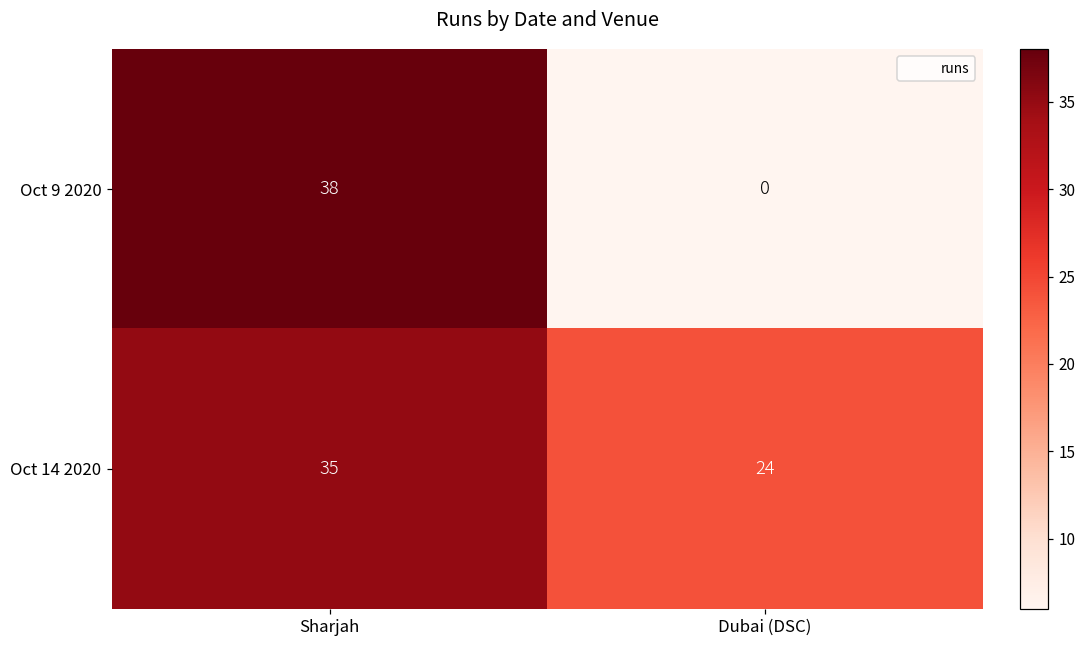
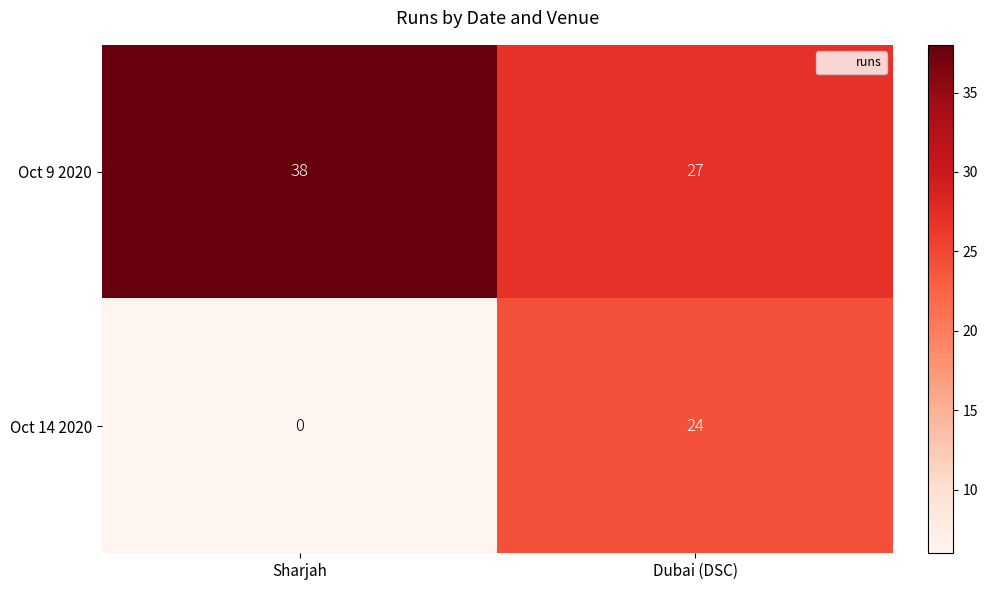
Oct 9 2020, Dubai (DSC): 0 -> 27
Oct 14 2020, Sharjah: 35 -> 0
